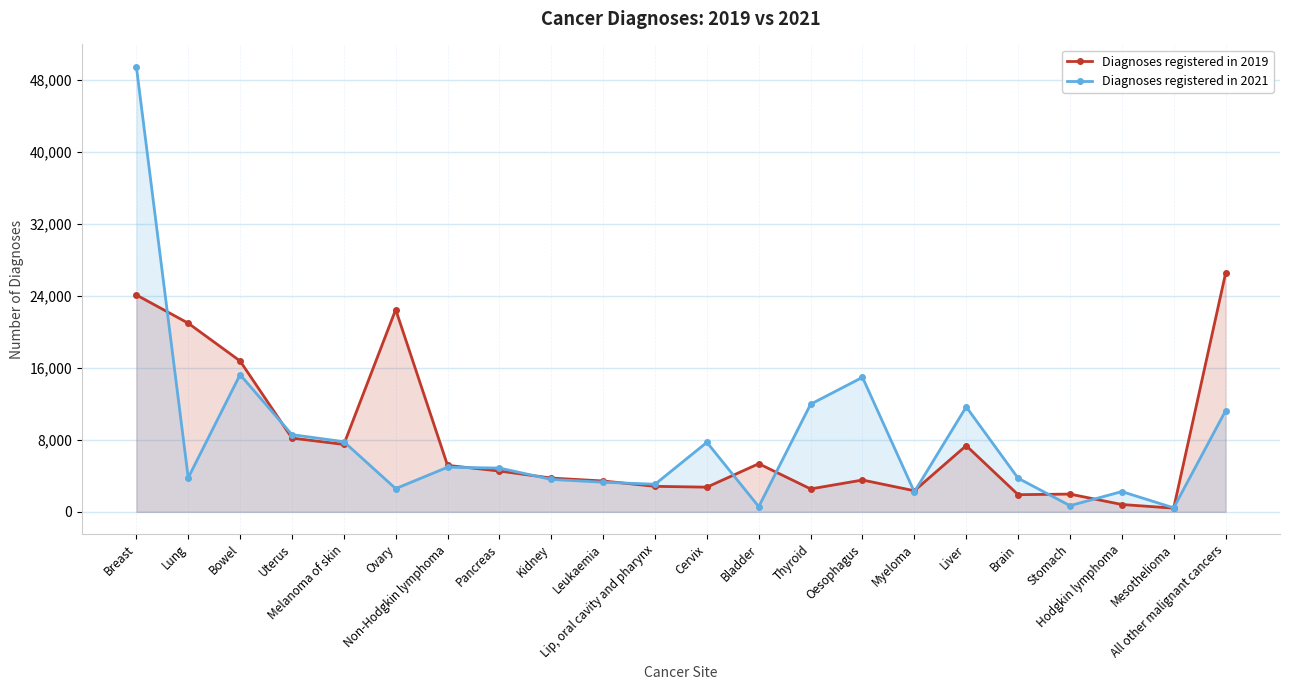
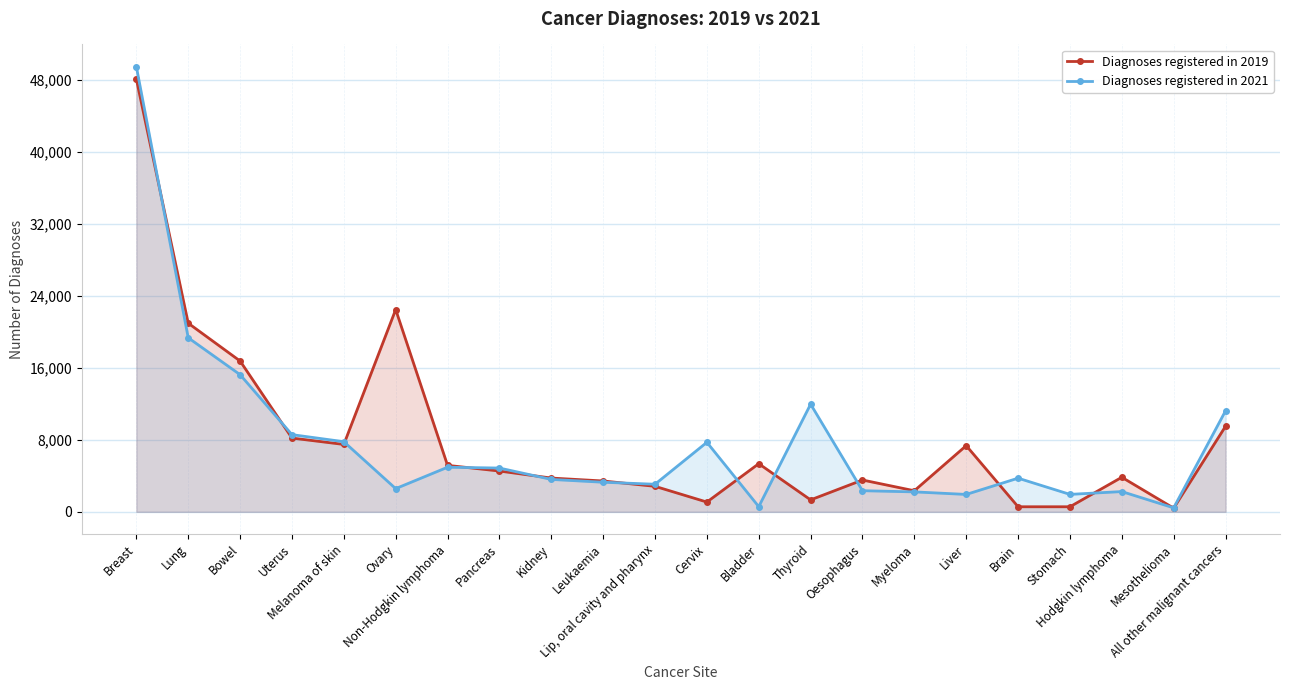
Diagnoses registered in 2019, Breast: 24,000 -> 48,000
Diagnoses registered in 2021, Lung: 4,000 -> 19,000
Diagnoses registered in 2019, Cervix: 3,000 -> 1,000
Diagnoses registered in 2019, Thyroid: 3,000 -> 1,000
Diagnoses registered in 2021, Oesophagus: 15,000 -> 2,000
Diagnoses registered in 2021, Liver: 12,000 -> 2,000
Diagnoses registered in 2019, Brain: 2,000 -> 1,000
Diagnoses registered in 2019, Stomach: 2,000 -> 1,000
Diagnoses registered in 2021, Stomach: 1,000 -> 2,000
Diagnoses registered in 2019, Hodgkin lymphoma: 1,000 -> 4,000
Diagnoses registered in 2019, All other malignant cancers: 26,000 -> 9,000
